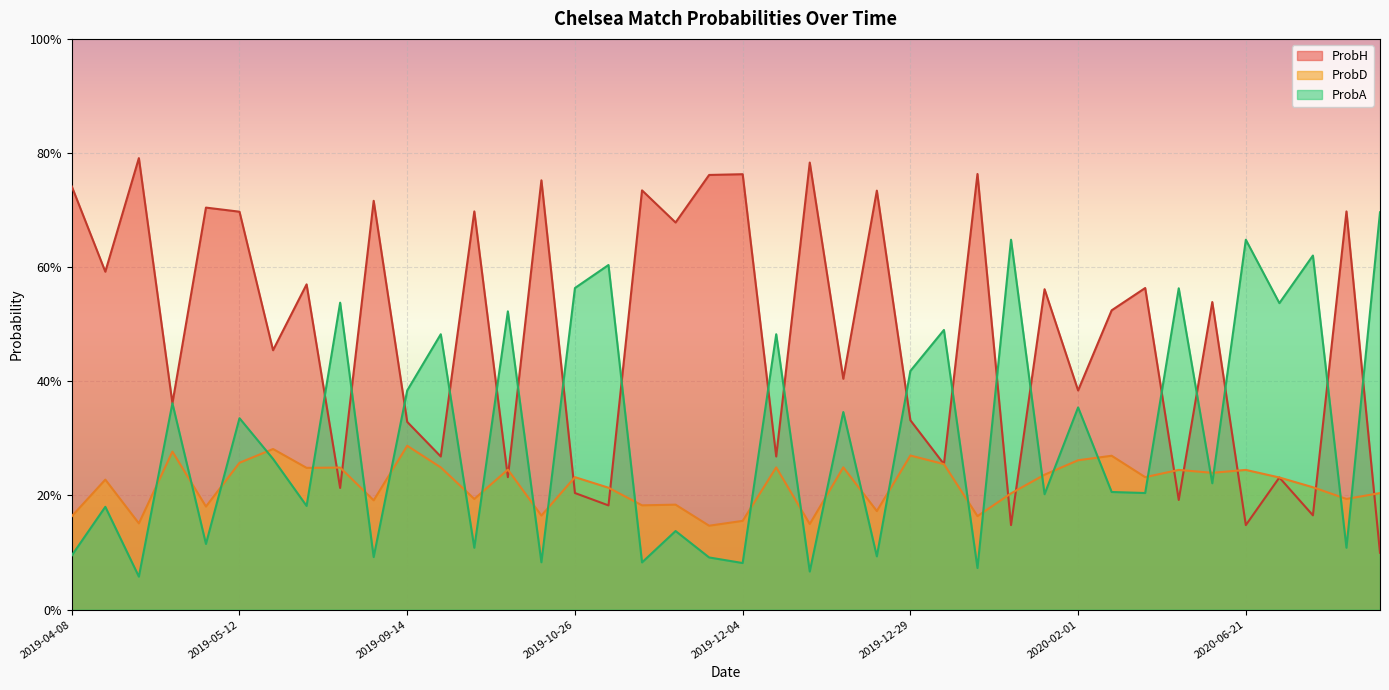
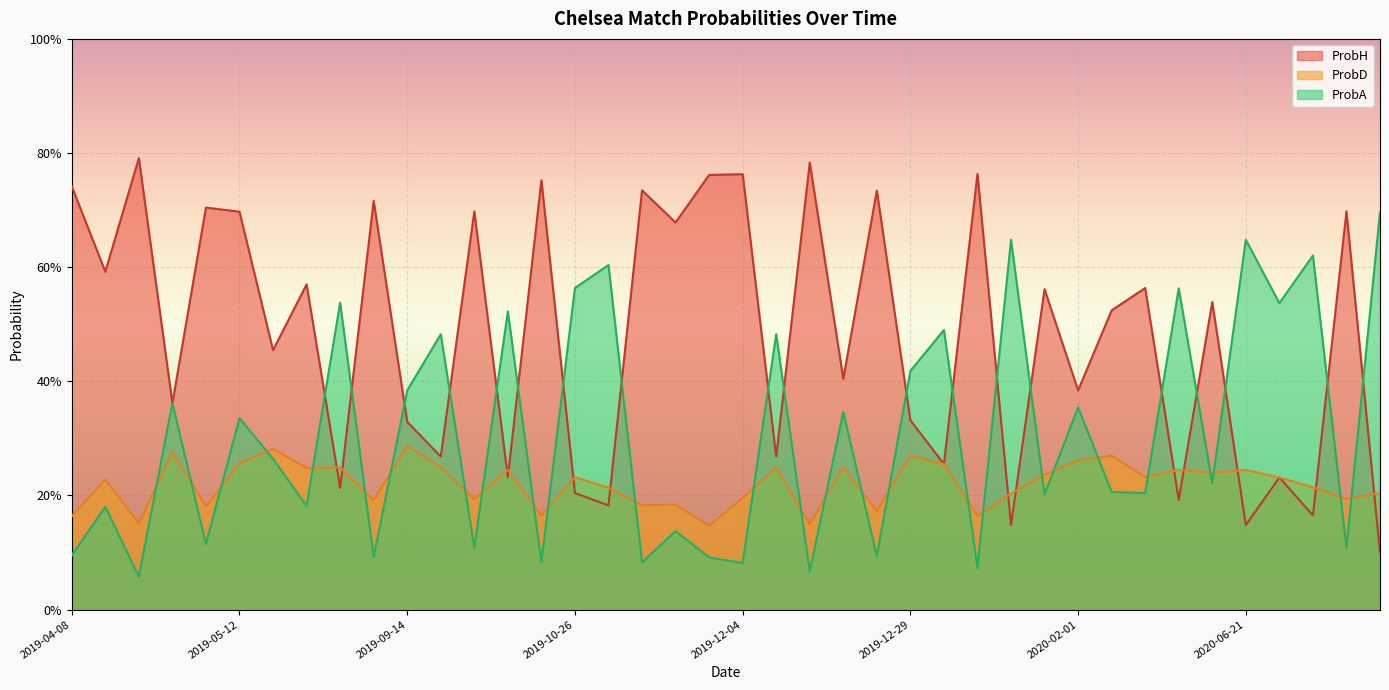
ProbD, 2019-12-04: 16% -> 20%
